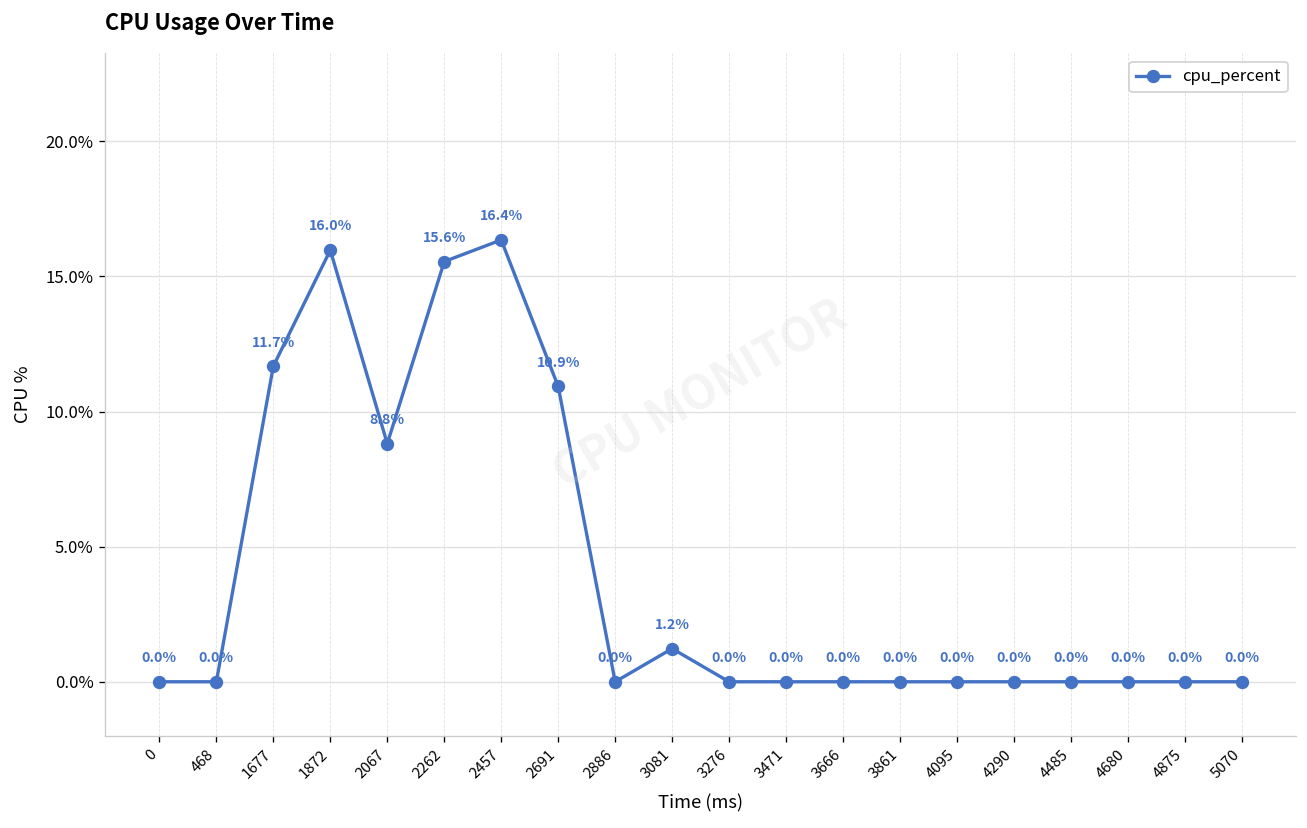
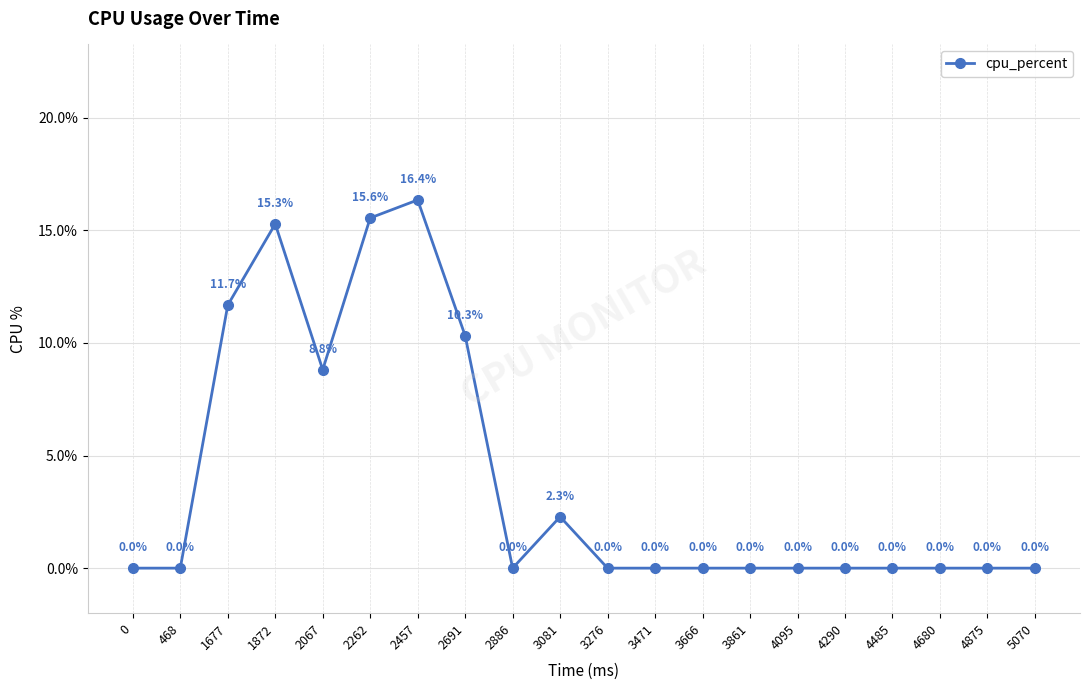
1872: 16.0% -> 15.3%
2691: 10.9% -> 10.3%
3081: 1.2% -> 2.3%
